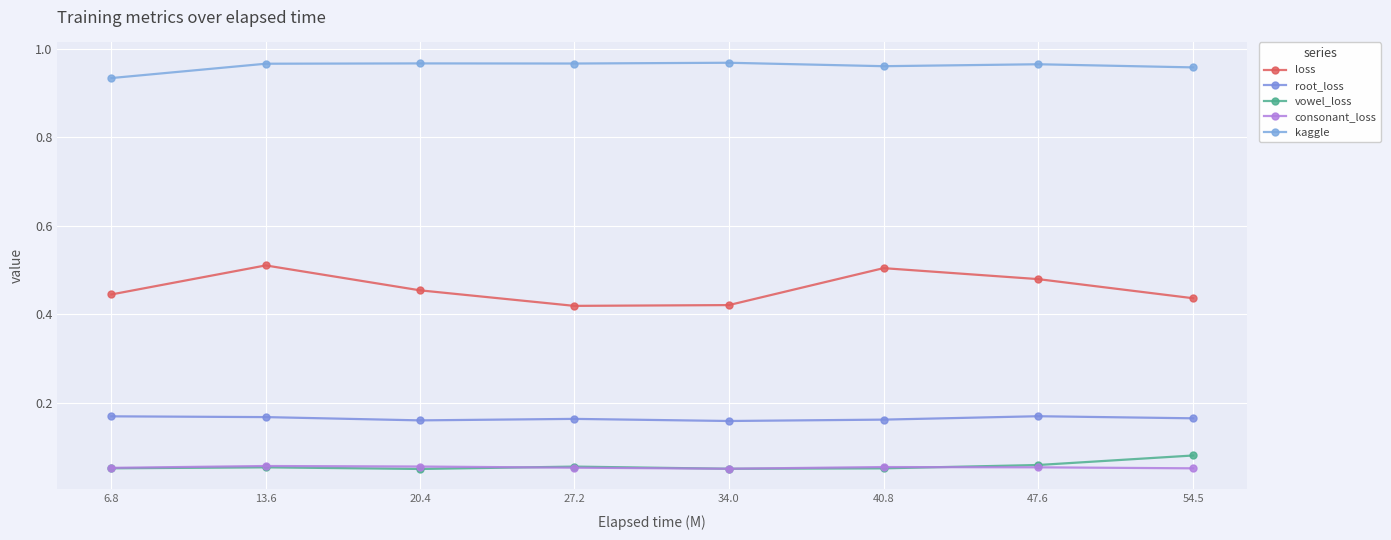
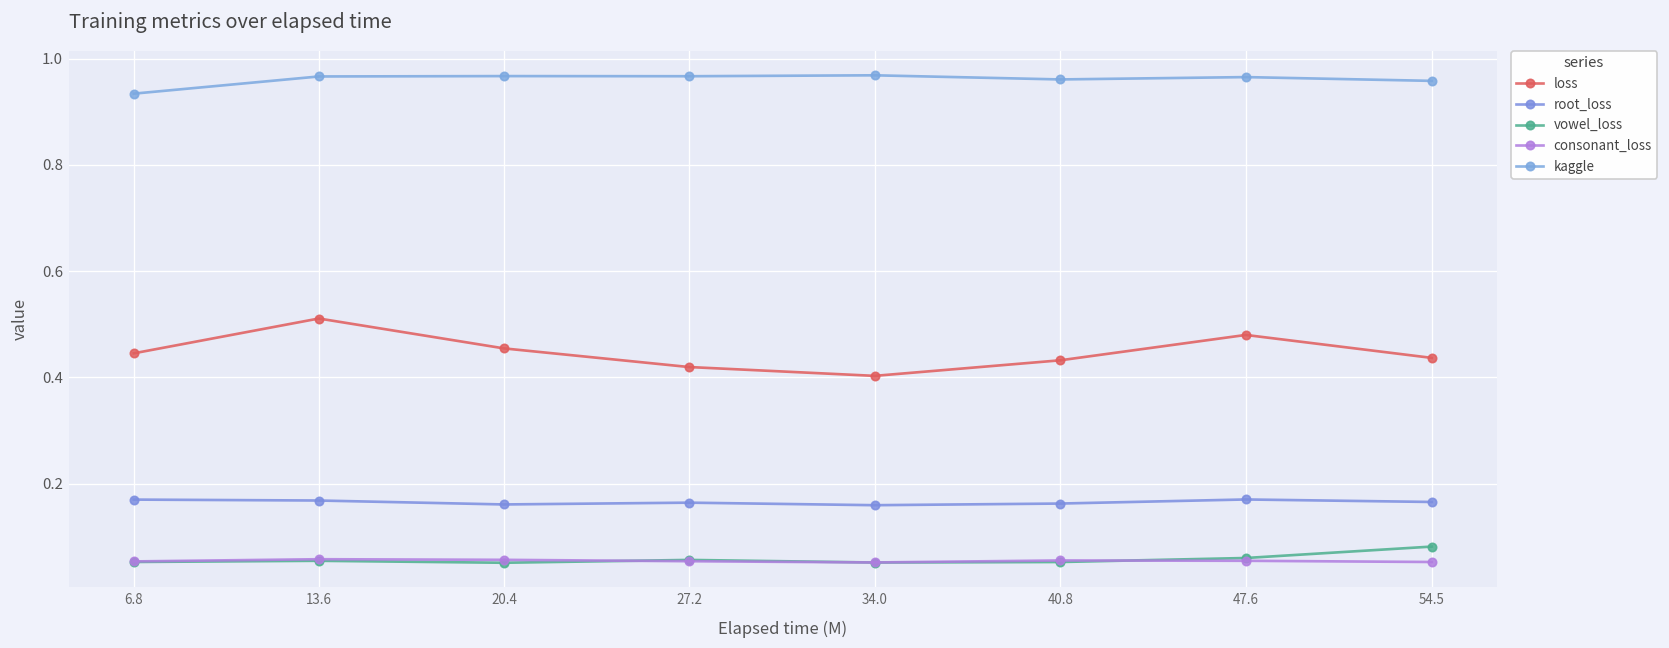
loss, 34.0: 0.42 -> 0.40
loss, 40.8: 0.50 -> 0.43
